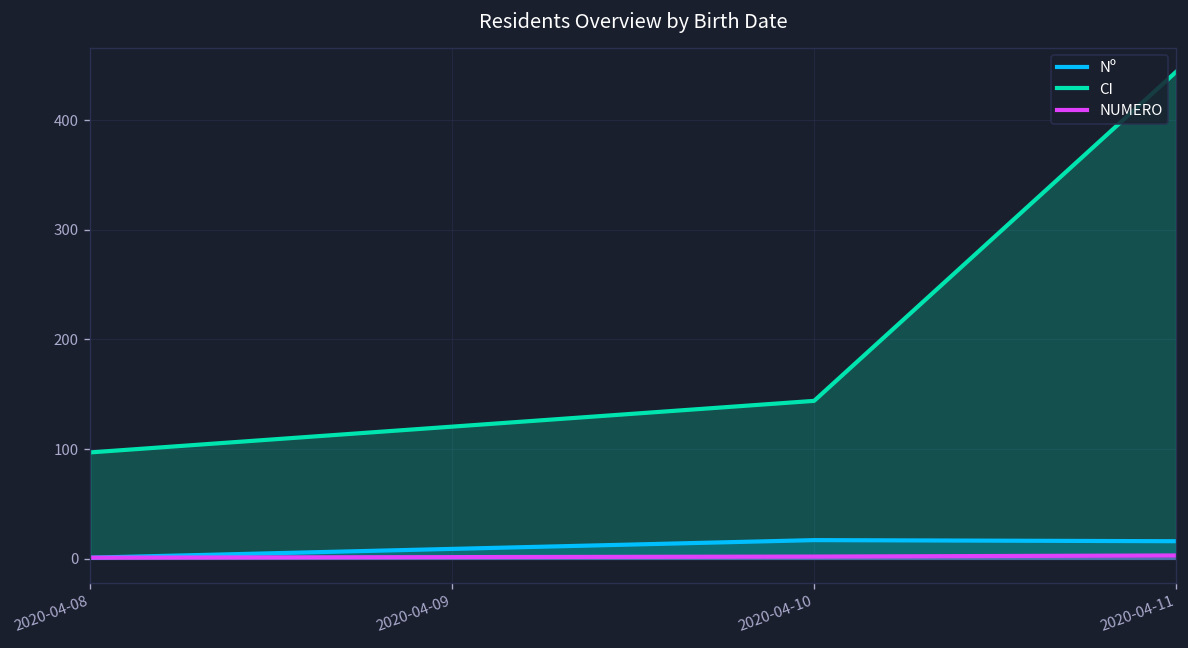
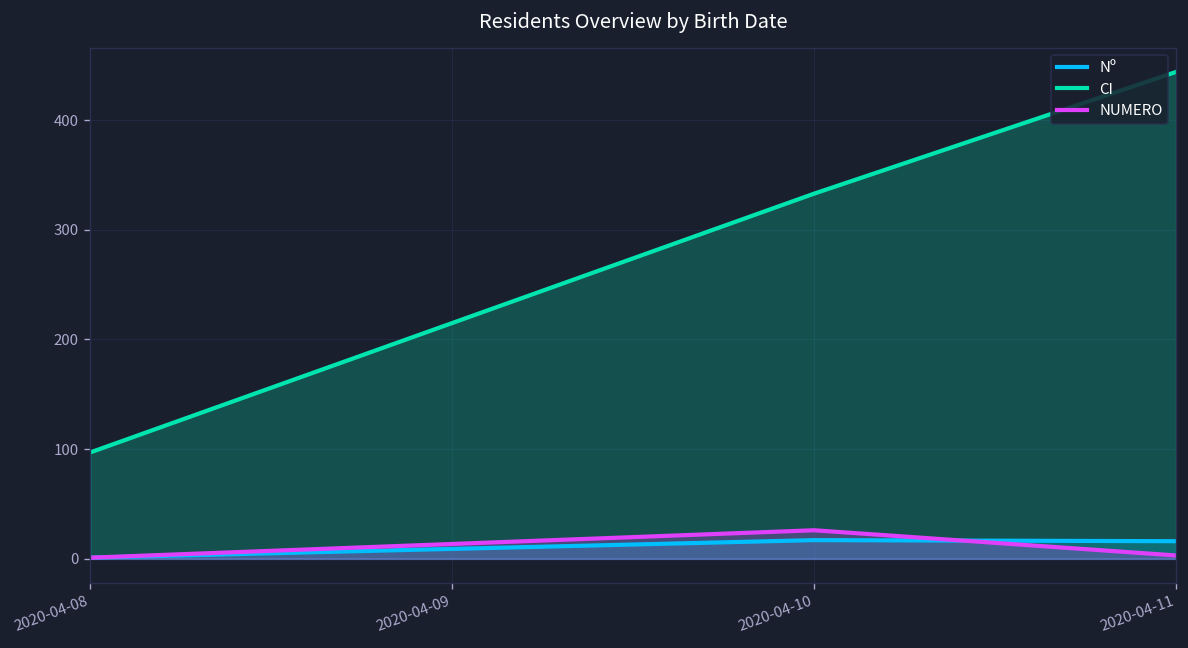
CI, 2020-04-10: 140 -> 330
NUMERO, 2020-04-10: 0 -> 30
